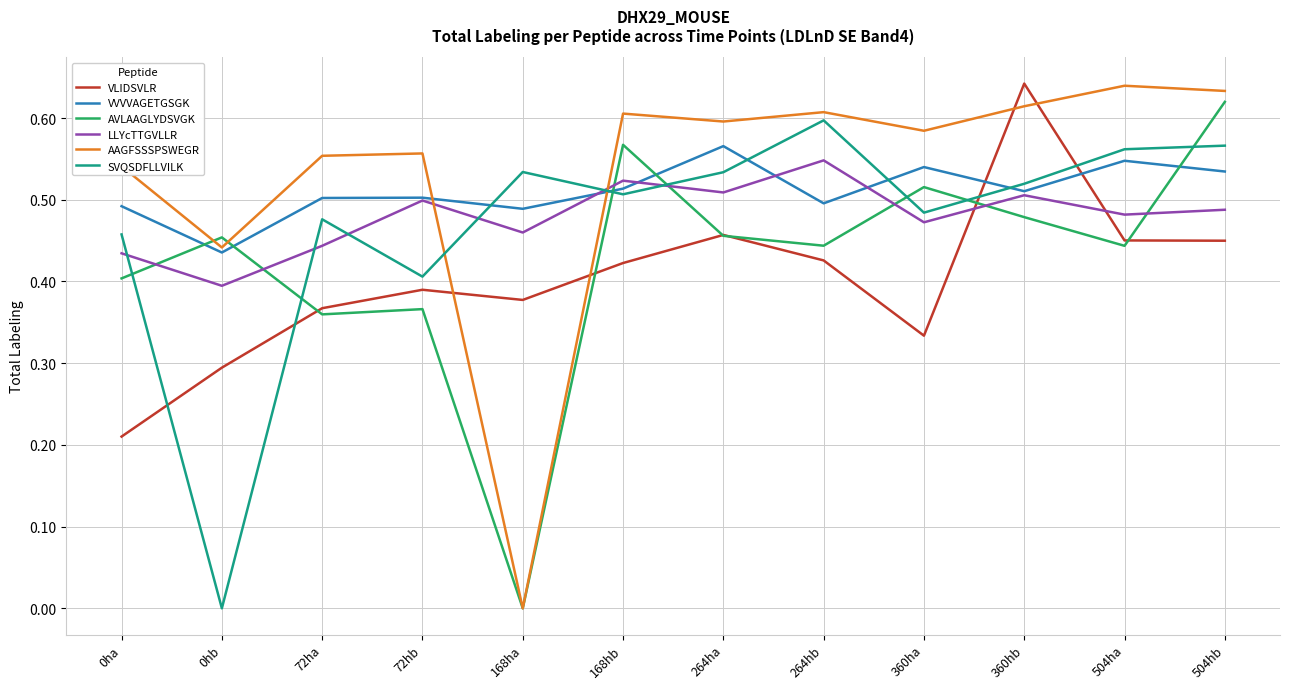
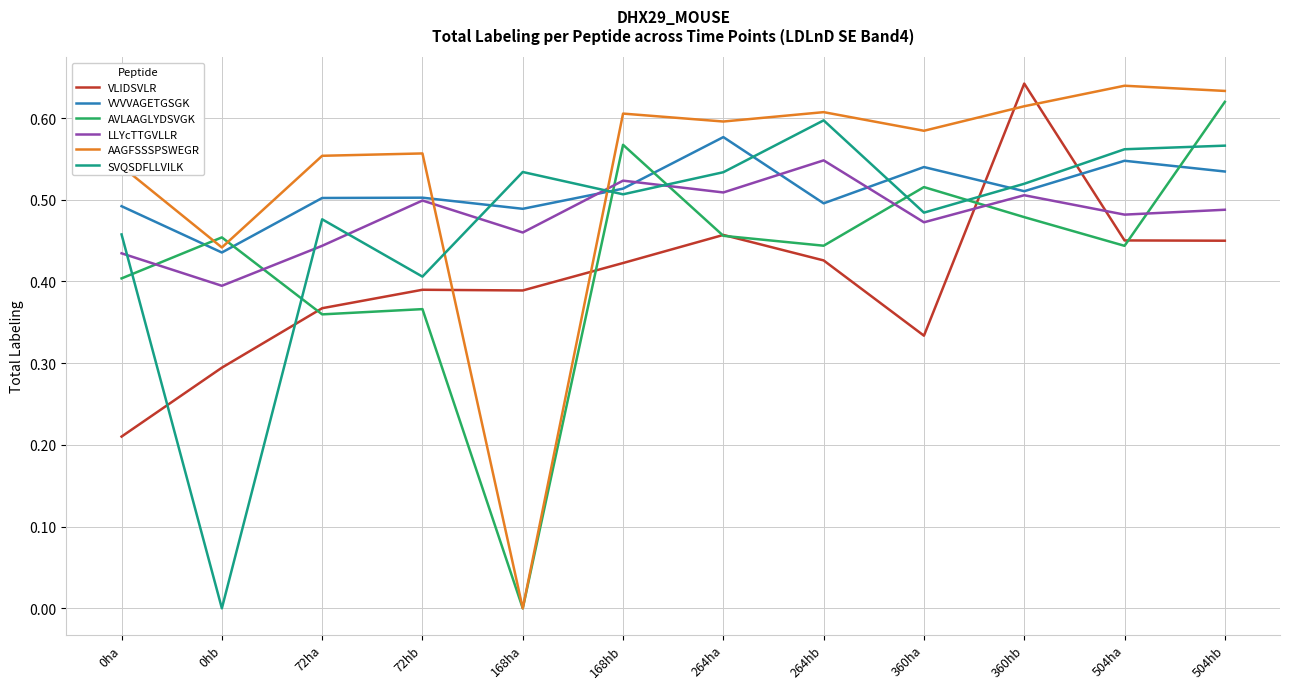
VLIDSVLR, 168ha: 0.38 -> 0.39
VVVVAGETGSGK, 264ha: 0.57 -> 0.58
